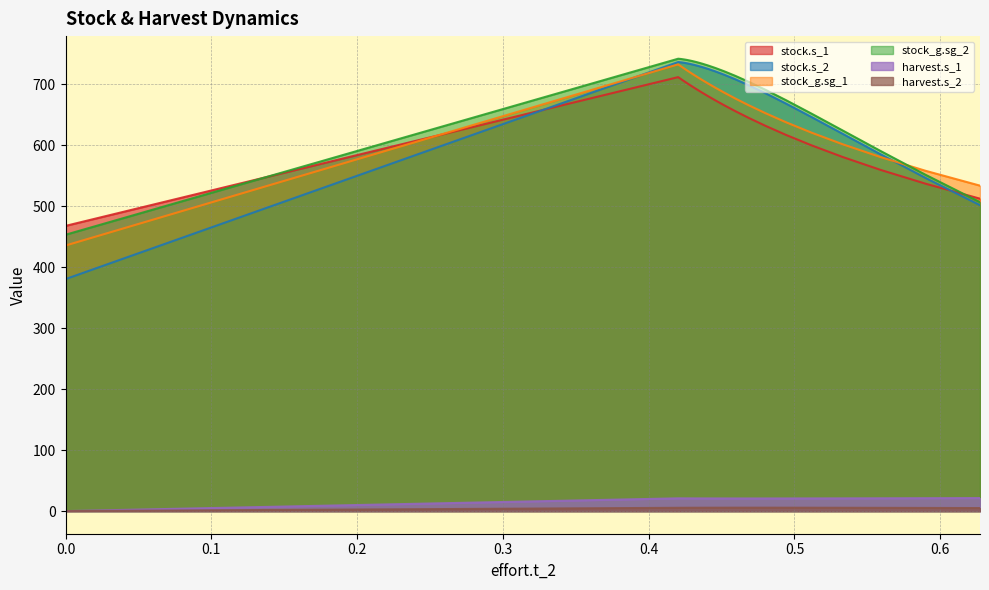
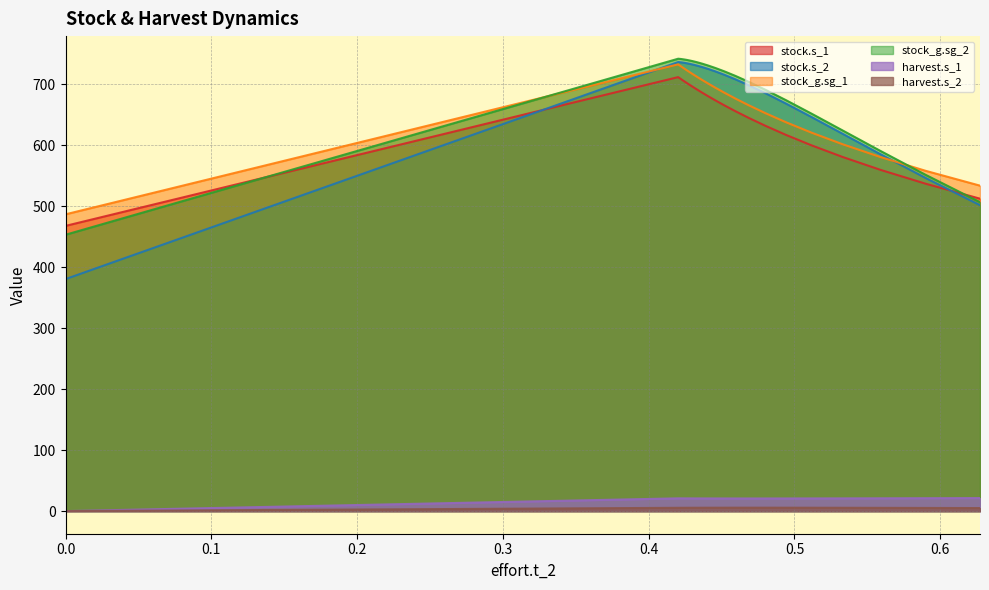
stock_g.sg_1, 0.0: 440 -> 490
